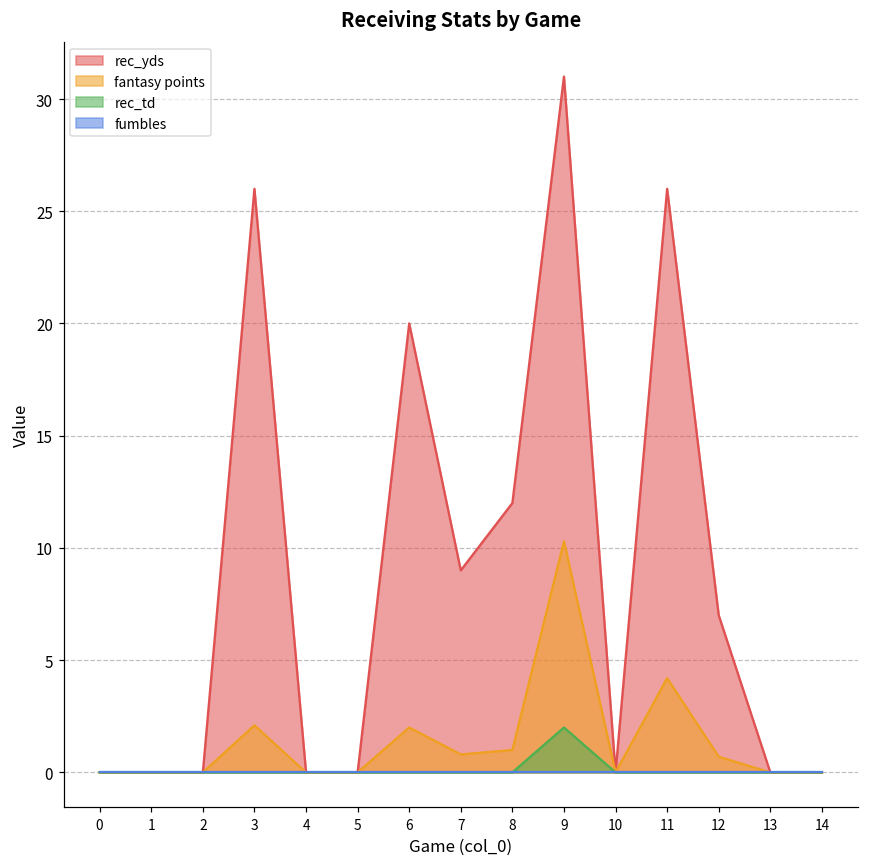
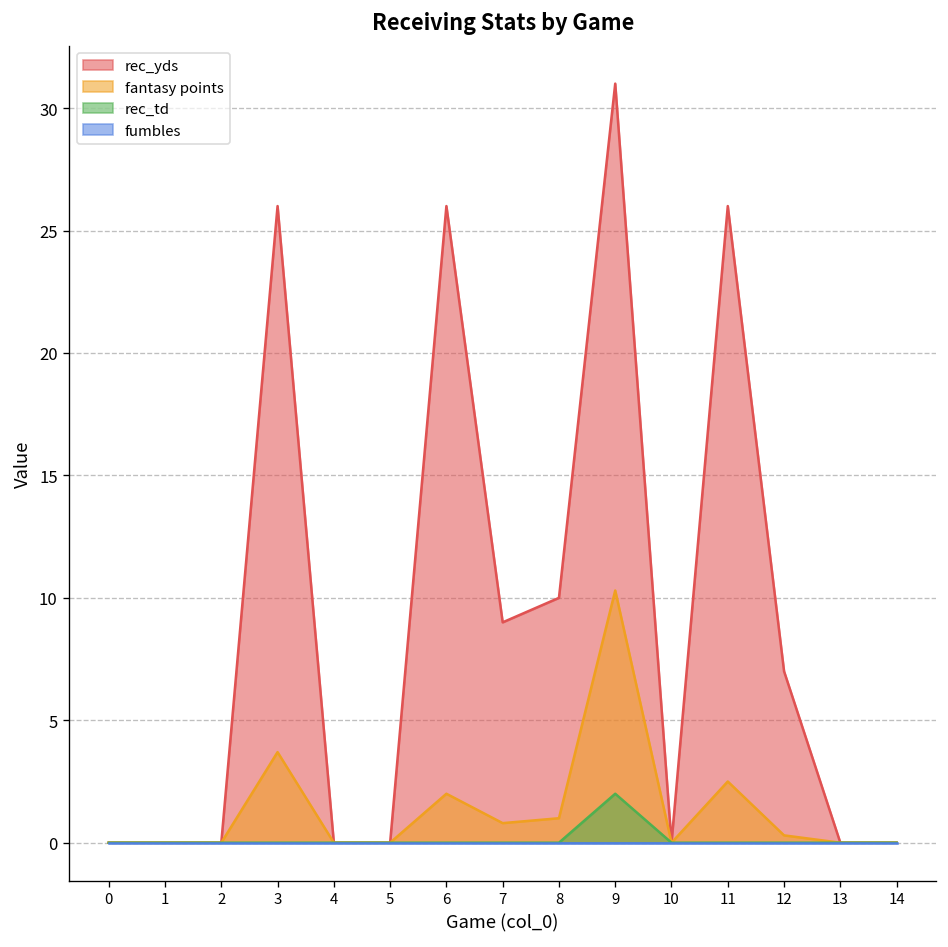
fantasy points, 3: 2.1 -> 3.7
rec_yds, 6: 20 -> 26
rec_yds, 8: 12 -> 10
fantasy points, 11: 4.2 -> 2.5
fantasy points, 12: 0.7 -> 0.3
